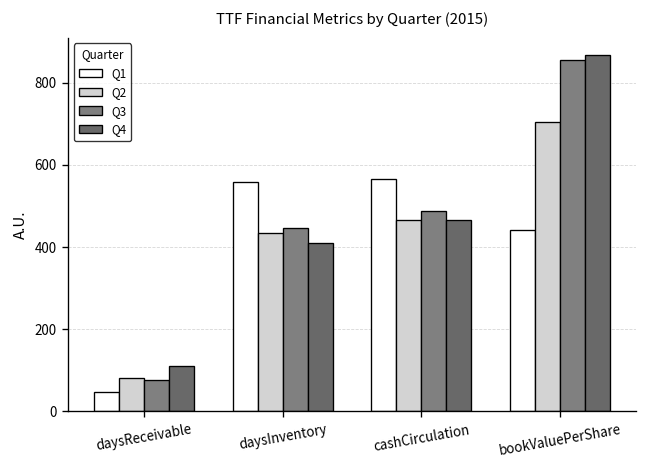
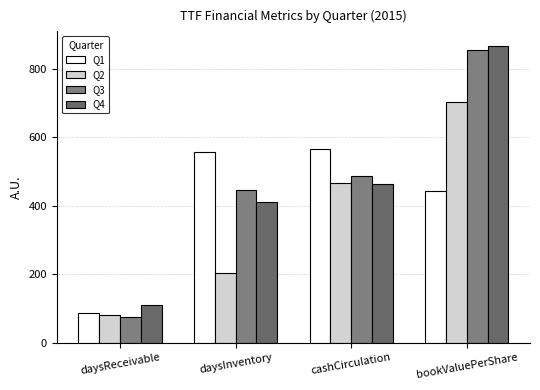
Q1, daysReceivable: 50 -> 90
Q2, daysInventory: 430 -> 200
